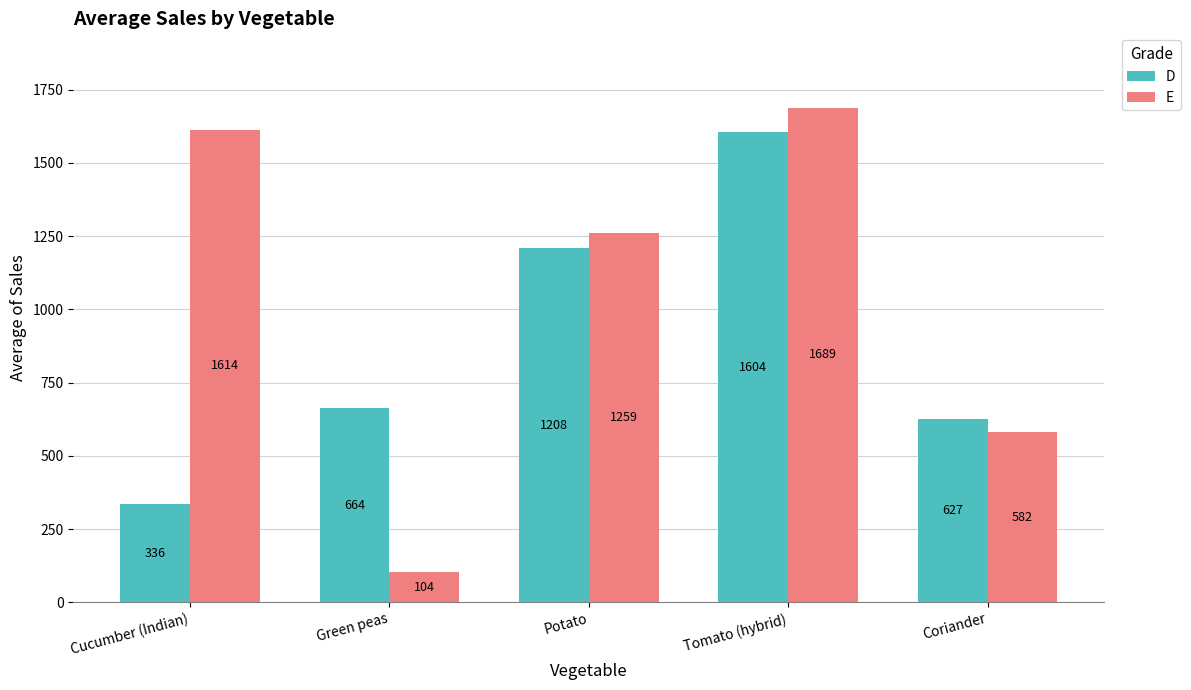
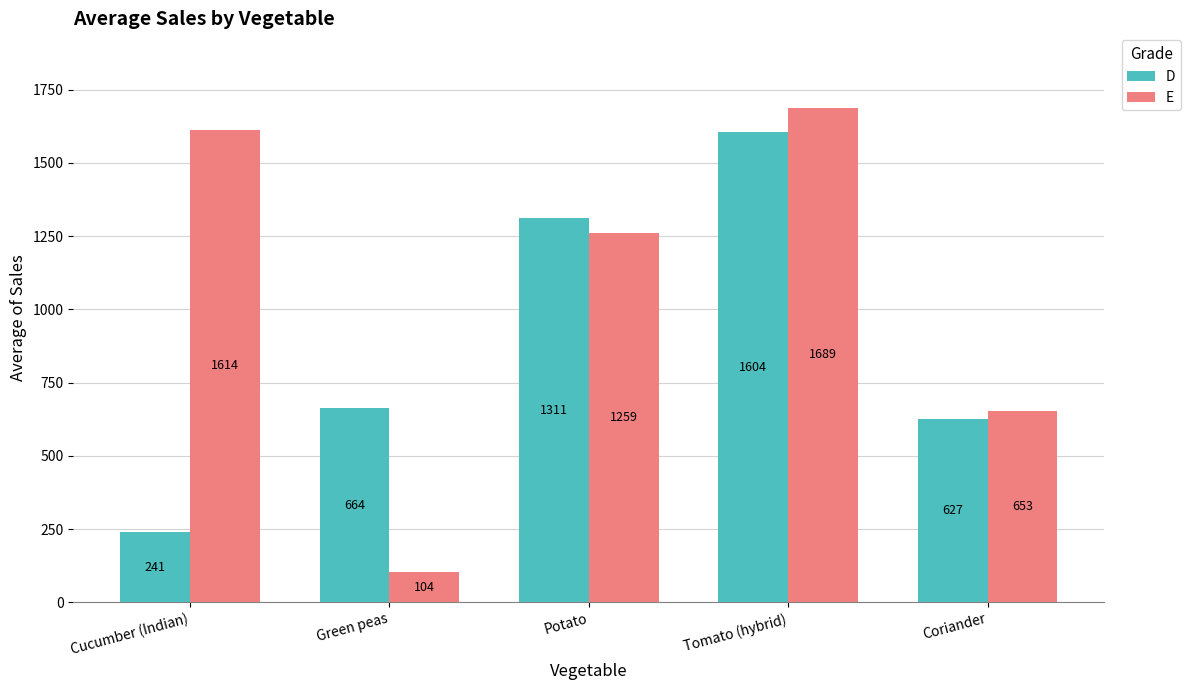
D, Cucumber (Indian): 336 -> 241
D, Potato: 1208 -> 1311
E, Coriander: 582 -> 653
